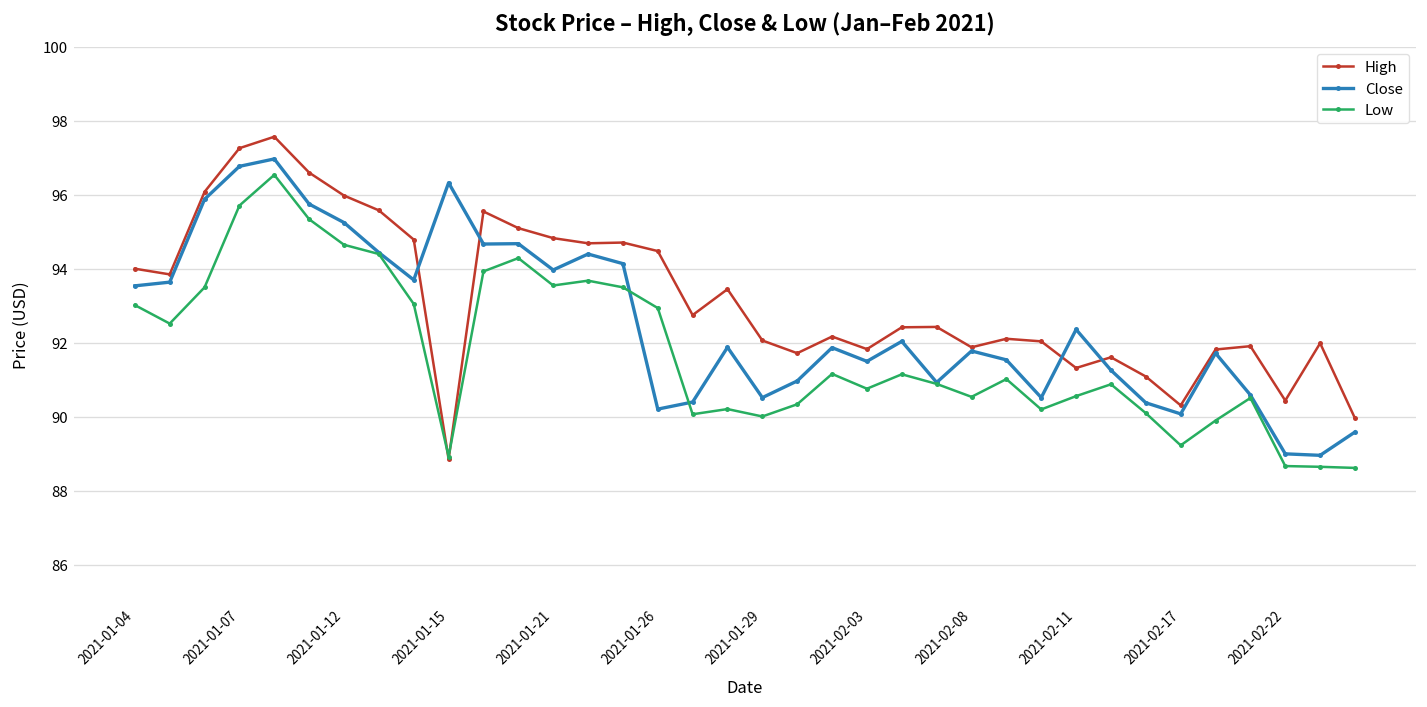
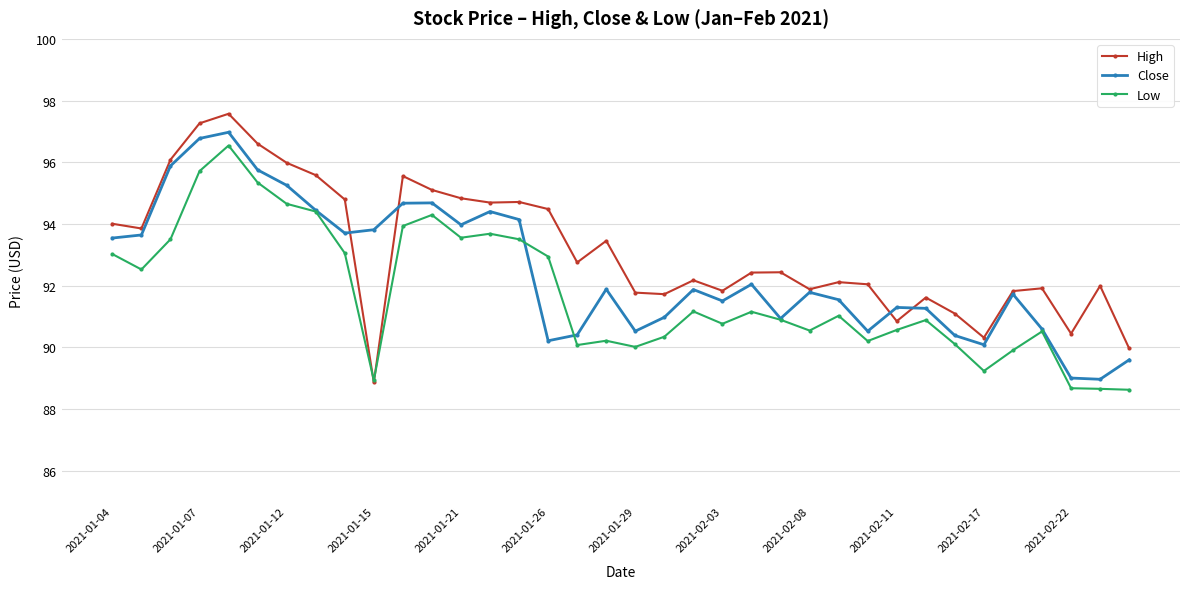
Close, 2021-01-15: 96.3 -> 93.8
High, 2021-01-29: 92.1 -> 91.8
High, 2021-02-11: 91.3 -> 90.8
Close, 2021-02-11: 92.4 -> 91.3
